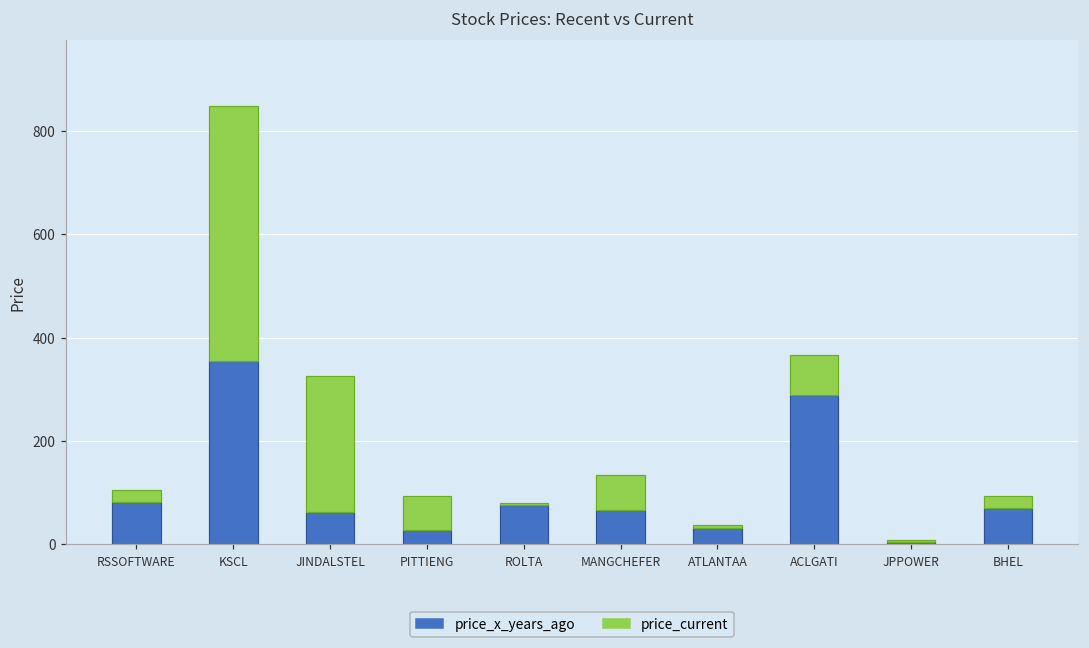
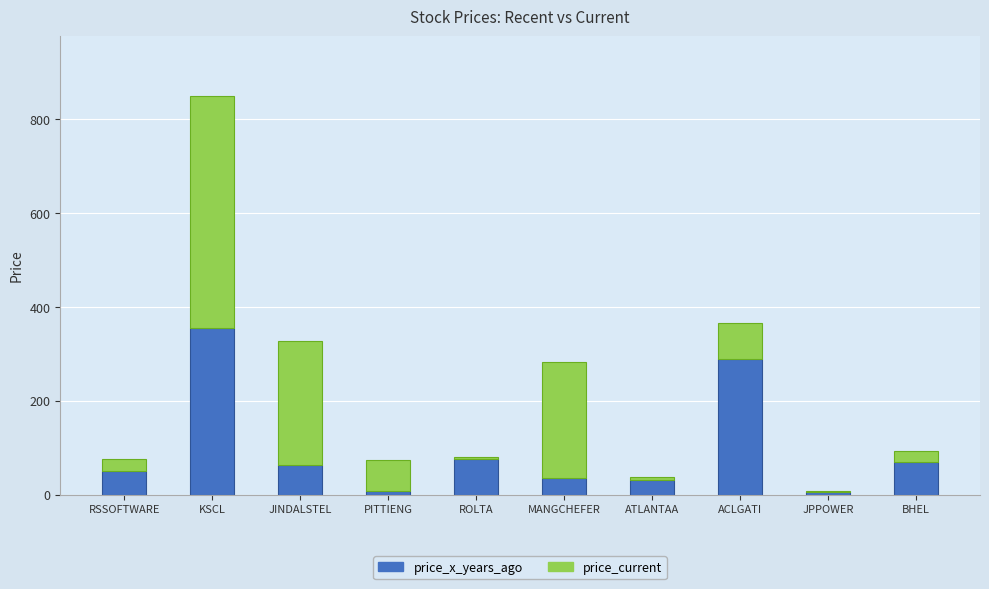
price_x_years_ago, RSSOFTWARE: 80 -> 50
price_x_years_ago, PITTIENG: 30 -> 10
price_x_years_ago, MANGCHEFER: 70 -> 40
price_current, MANGCHEFER: 70 -> 250
